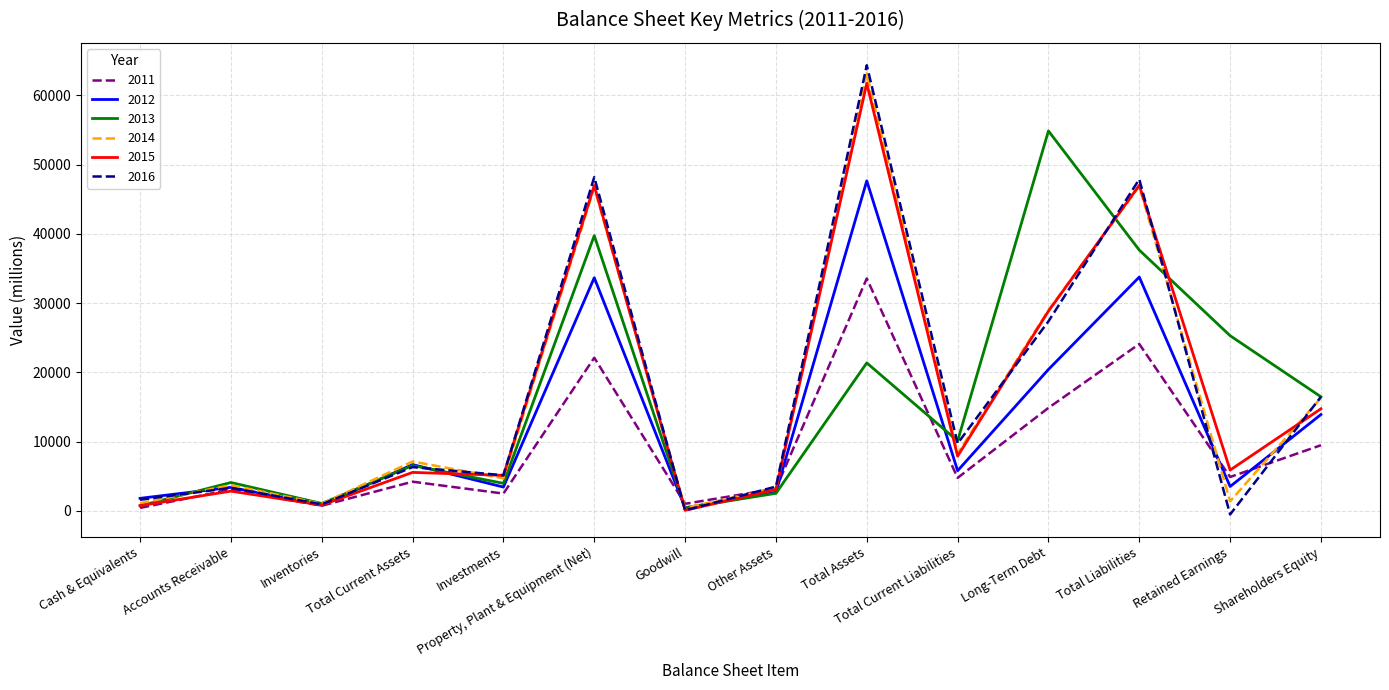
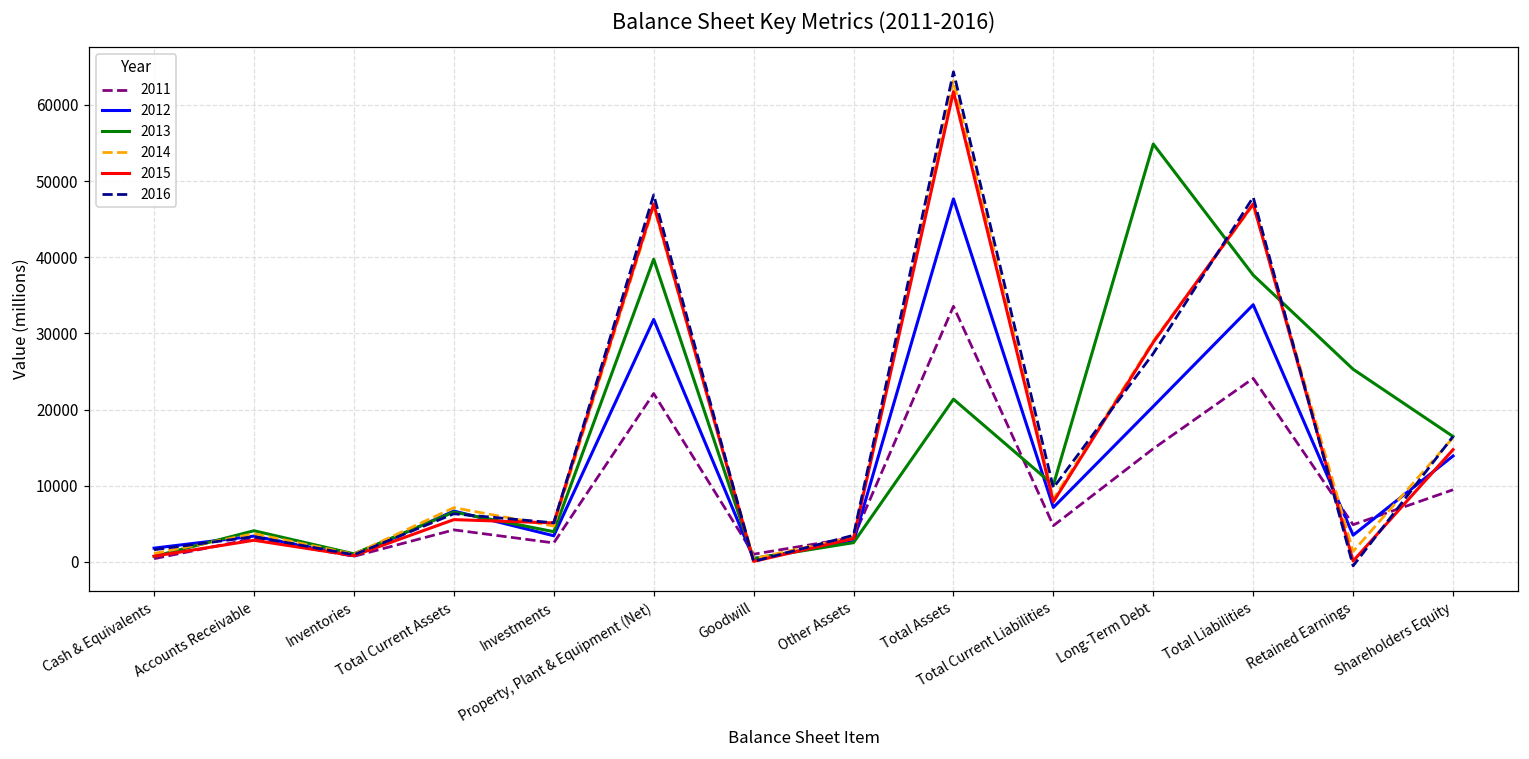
2012, Property, Plant & Equipment (Net): 34000 -> 32000
2012, Total Current Liabilities: 6000 -> 7000
2015, Retained Earnings: 6000 -> 0
